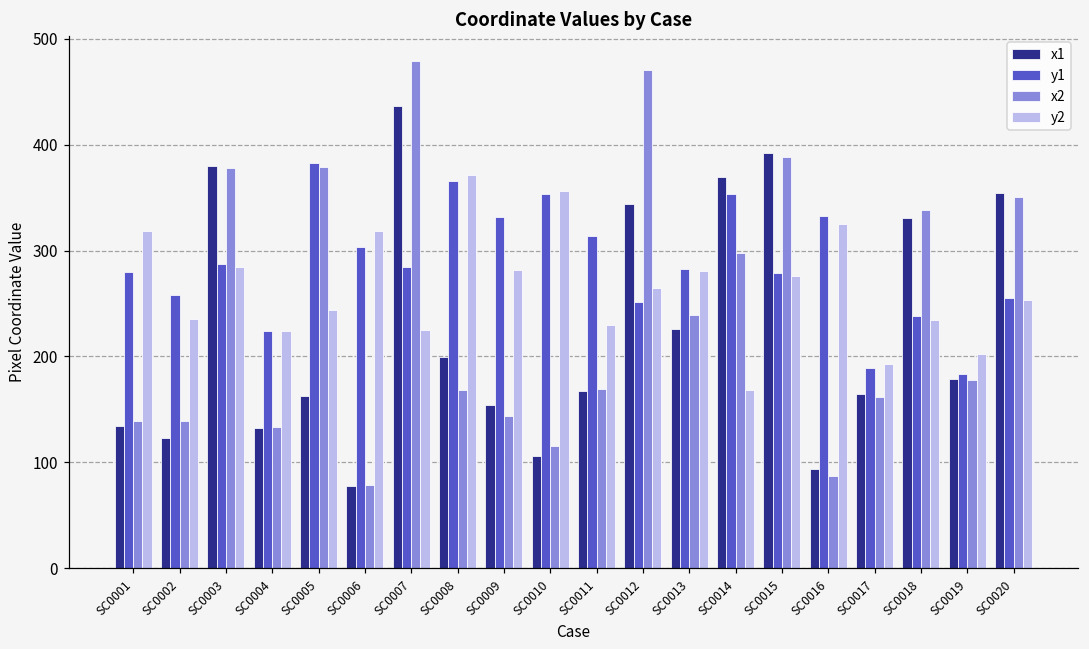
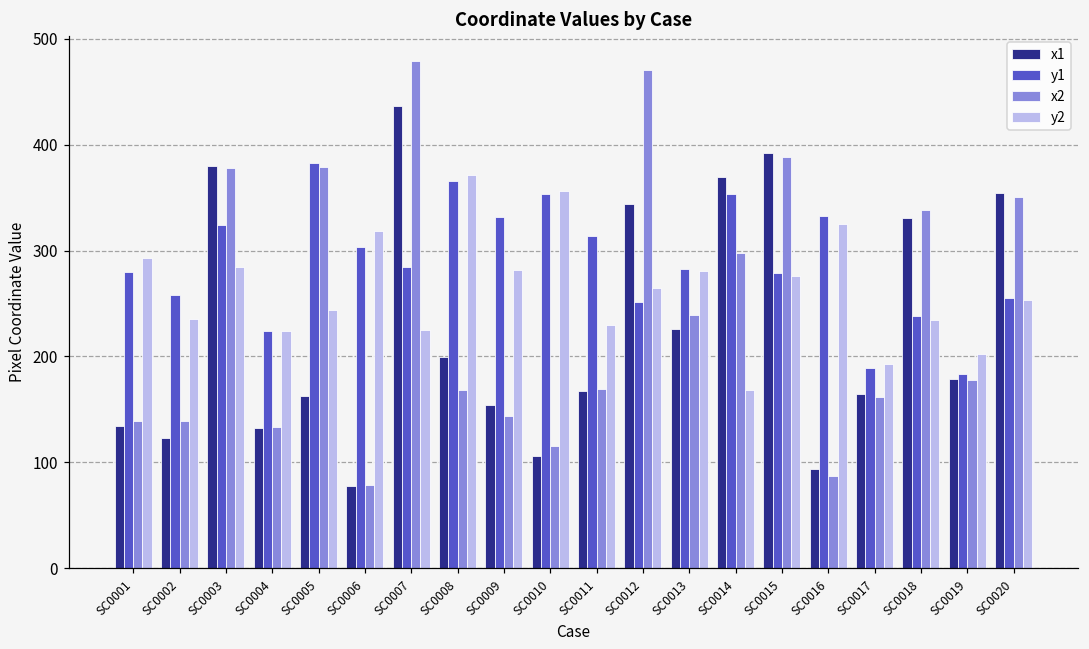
y2, SC0001: 320 -> 290
y1, SC0003: 290 -> 320
